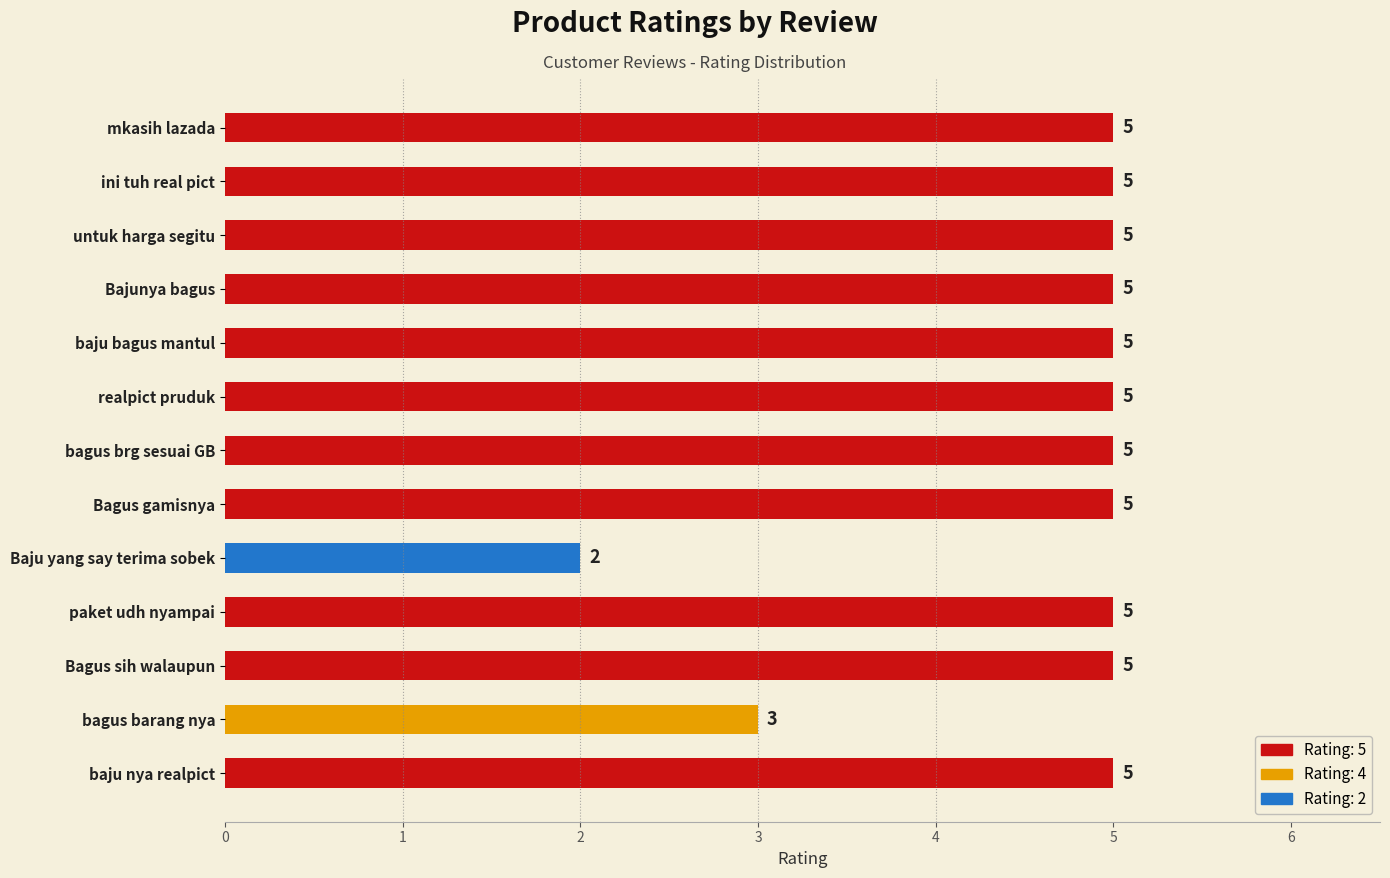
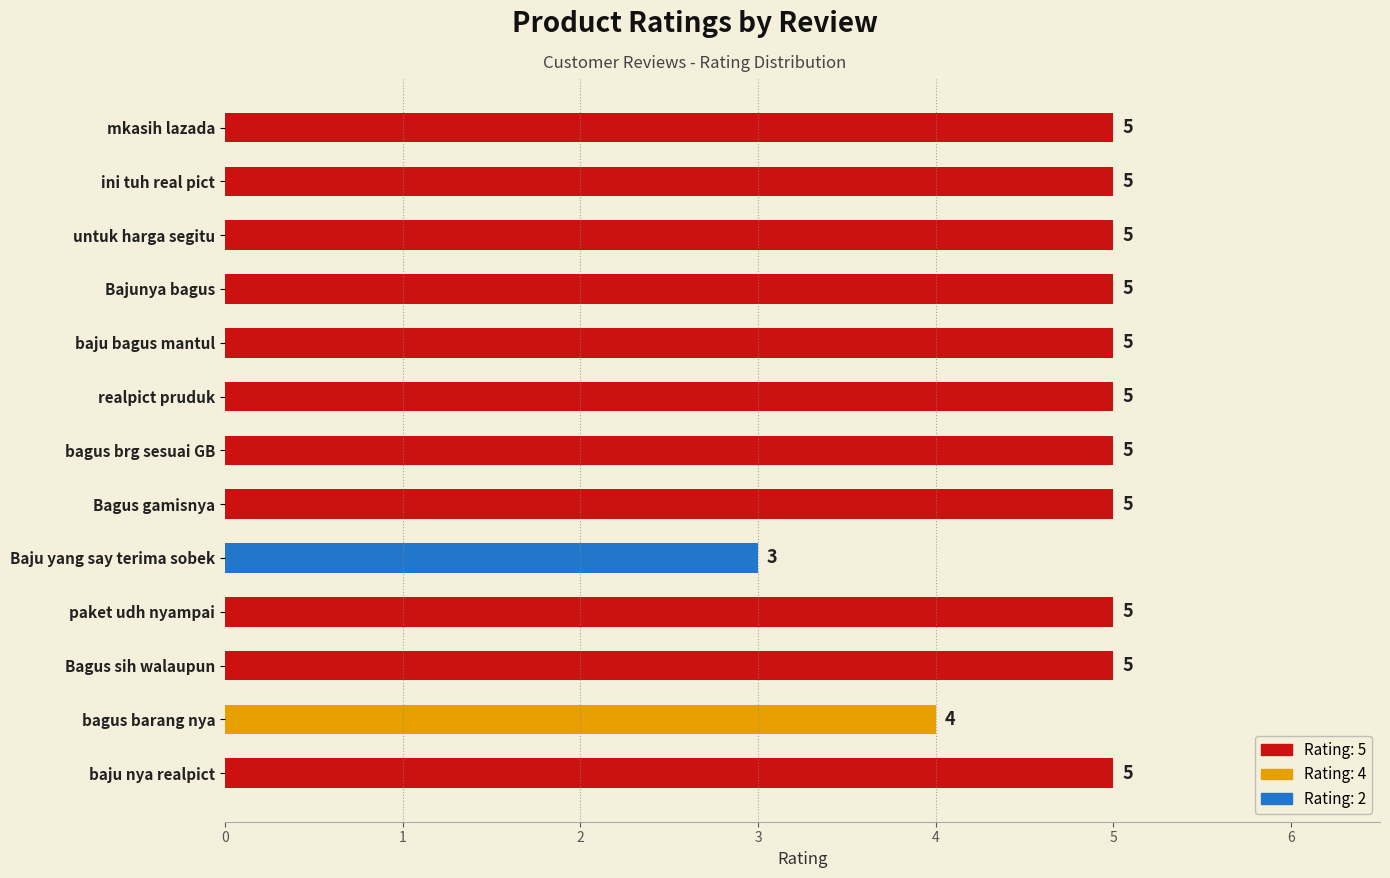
Baju yang say terima sobek: 2 -> 3
bagus barang nya: 3 -> 4
